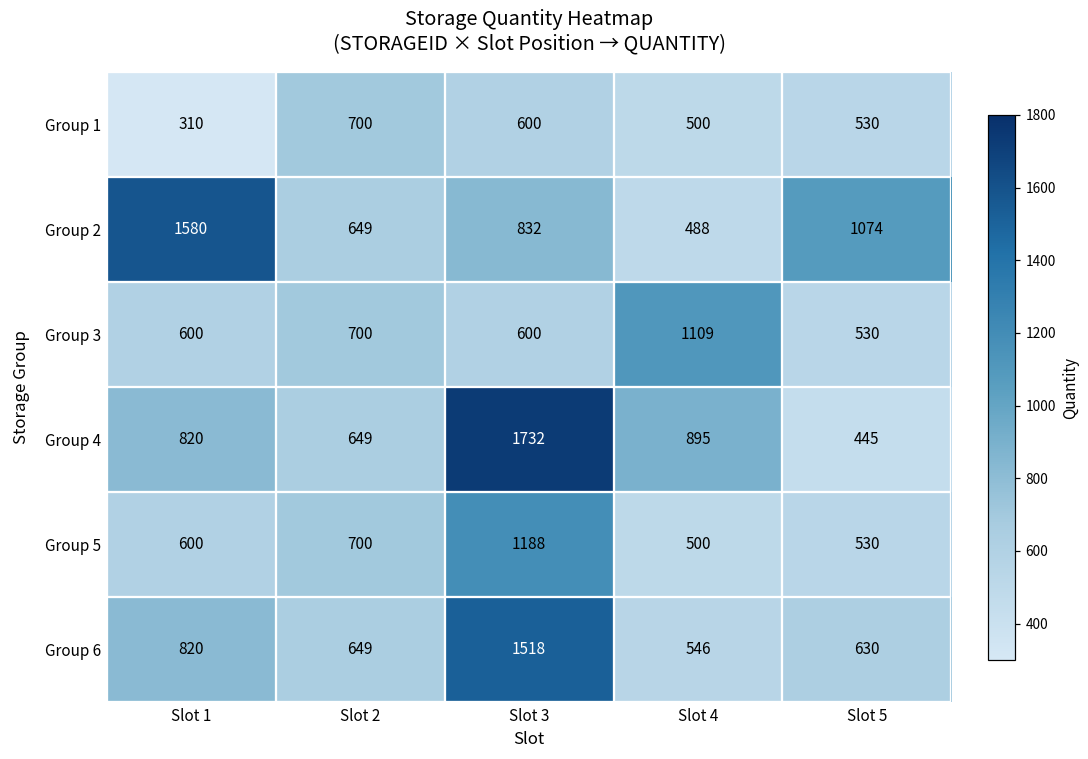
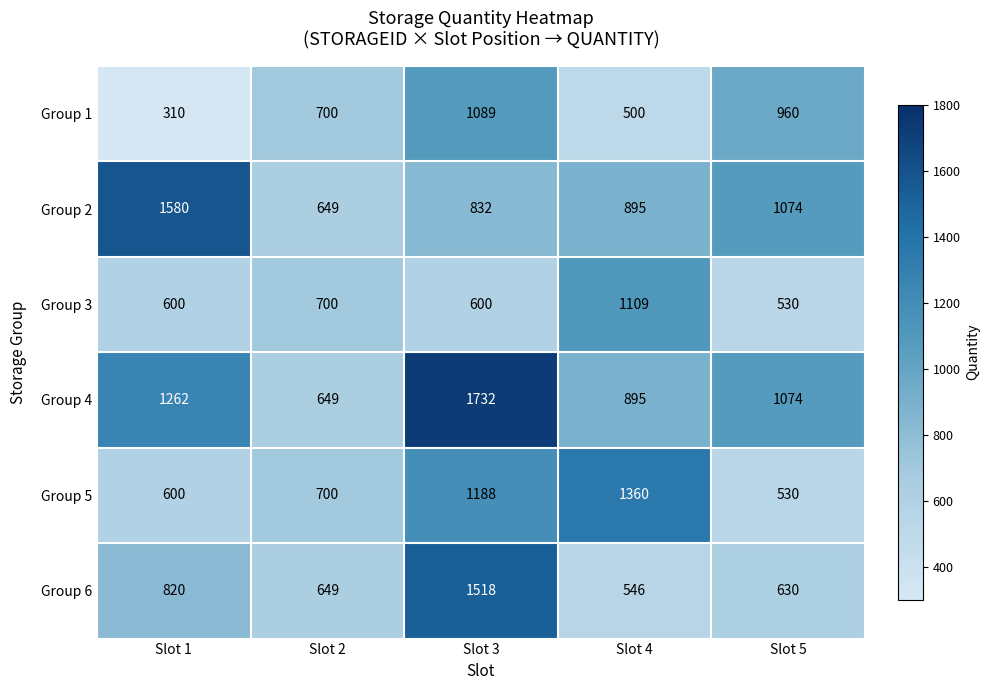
Group 1, Slot 3: 600 -> 1089
Group 1, Slot 5: 530 -> 960
Group 2, Slot 4: 488 -> 895
Group 4, Slot 1: 820 -> 1262
Group 4, Slot 5: 445 -> 1074
Group 5, Slot 4: 500 -> 1360
